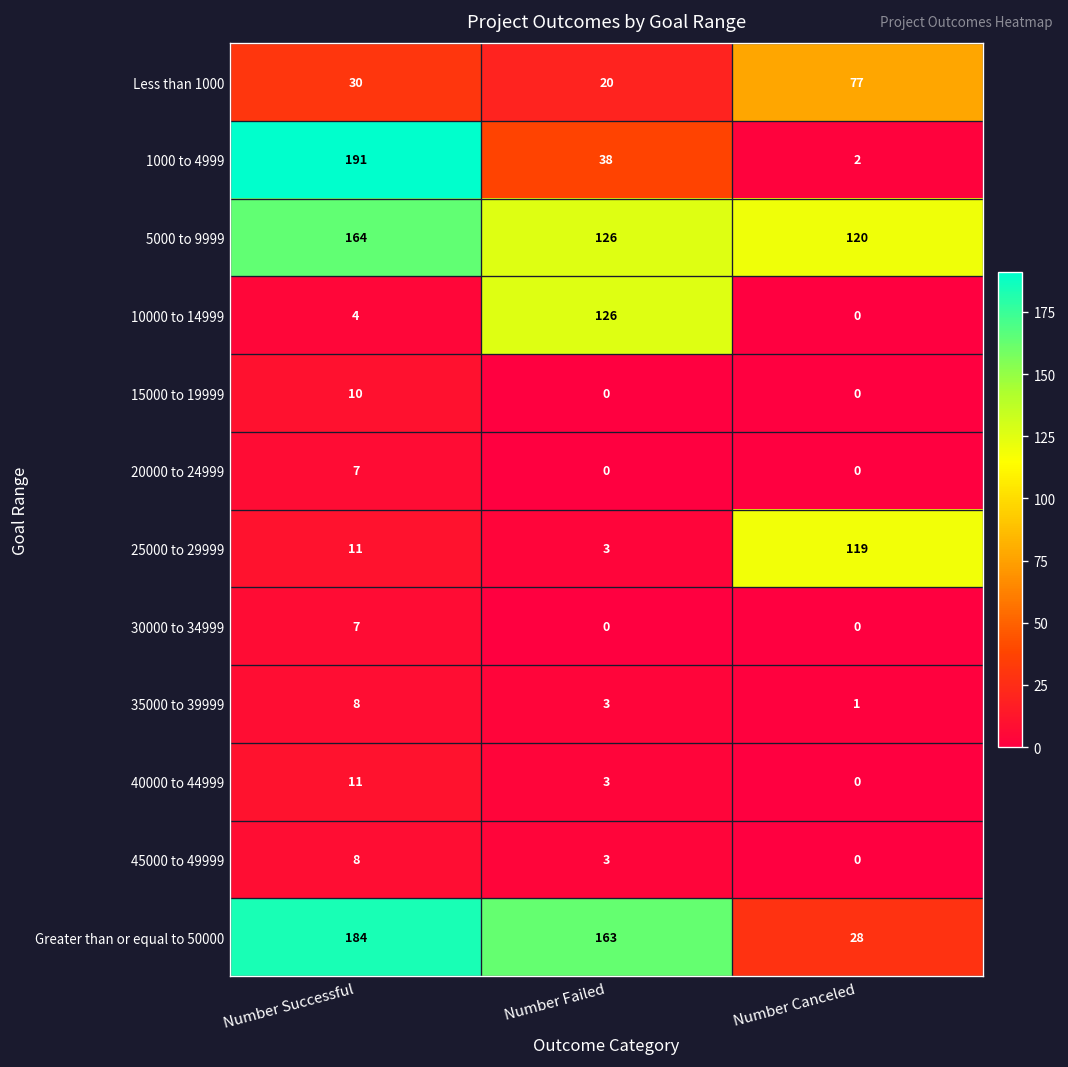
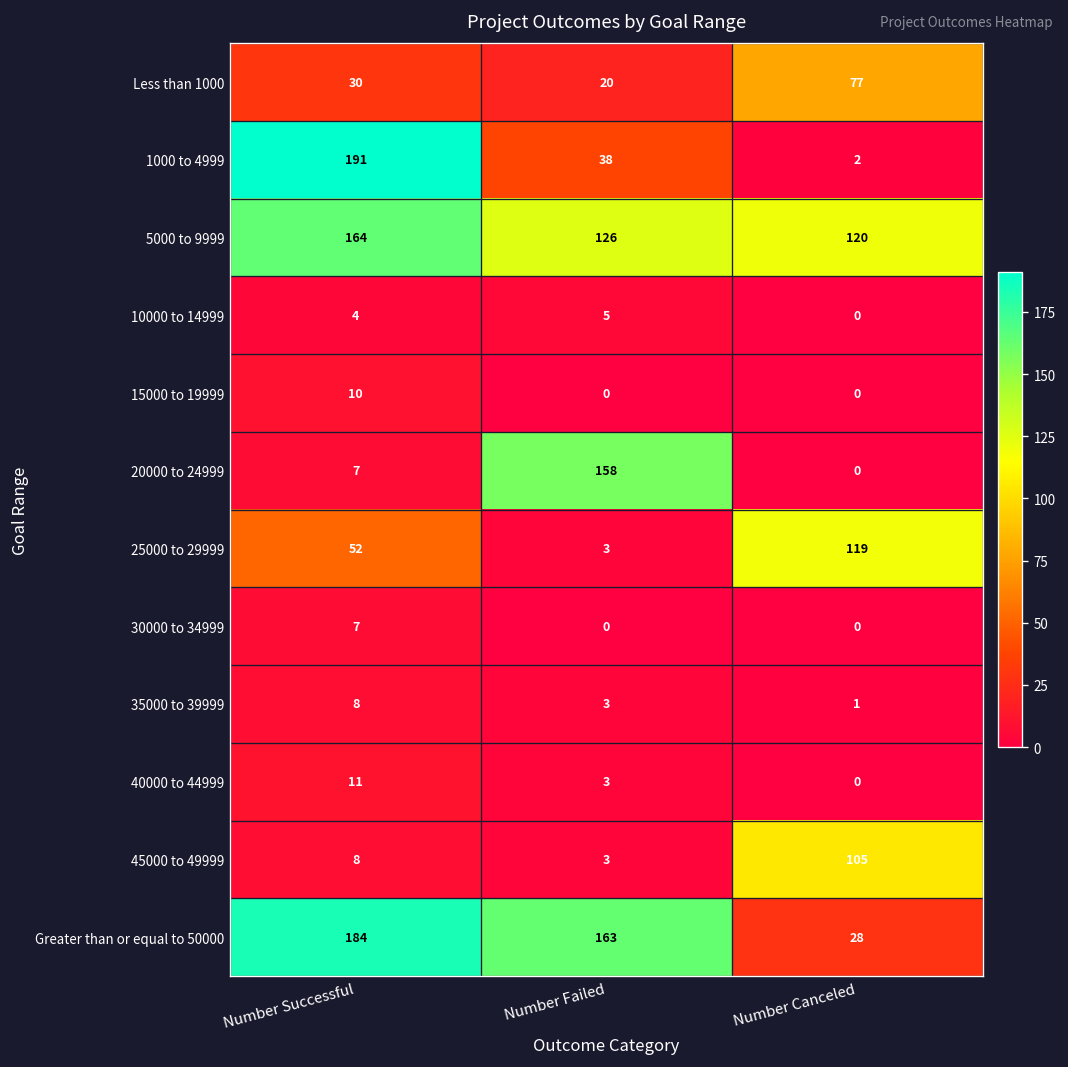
10000 to 14999, Number Failed: 126 -> 5
20000 to 24999, Number Failed: 0 -> 158
25000 to 29999, Number Successful: 11 -> 52
45000 to 49999, Number Canceled: 0 -> 105
